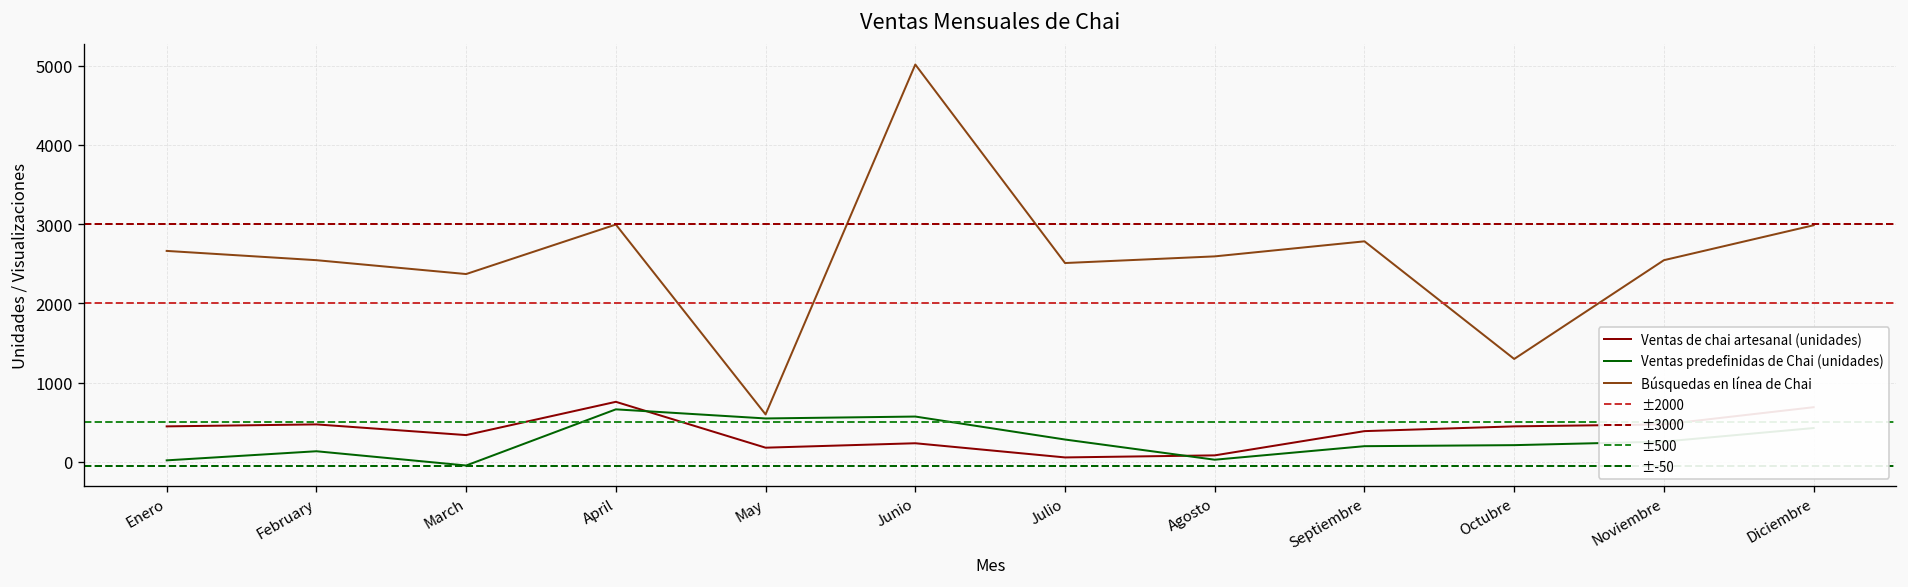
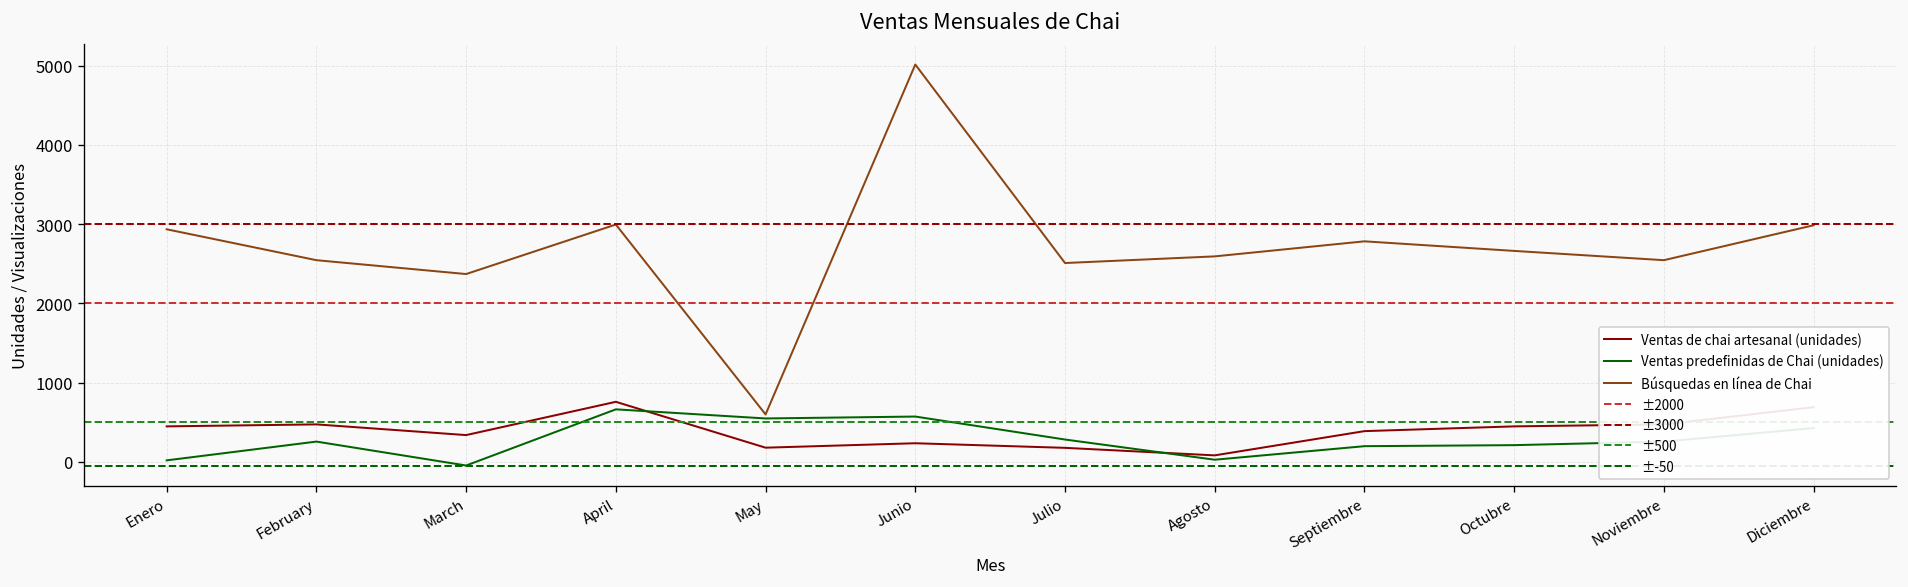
Búsquedas en línea de Chai, Enero: 2700 -> 2900
Ventas predefinidas de Chai (unidades), February: 100 -> 300
Ventas de chai artesanal (unidades), Julio: 100 -> 200
Búsquedas en línea de Chai, Octubre: 1300 -> 2700
